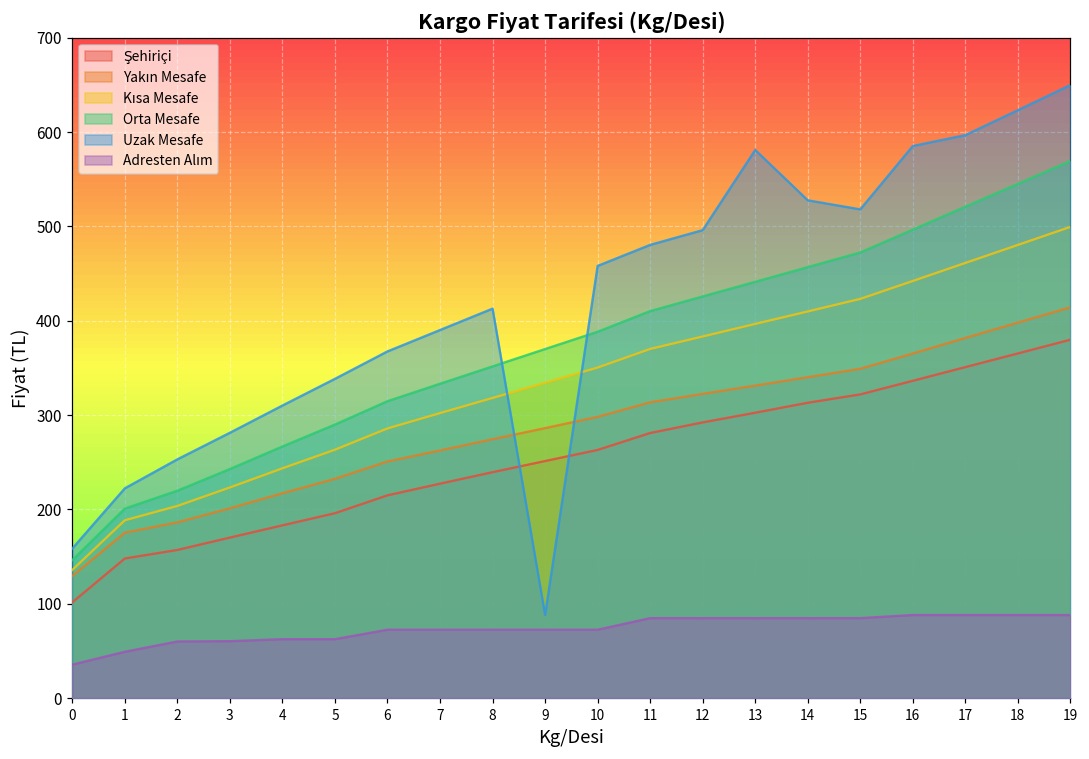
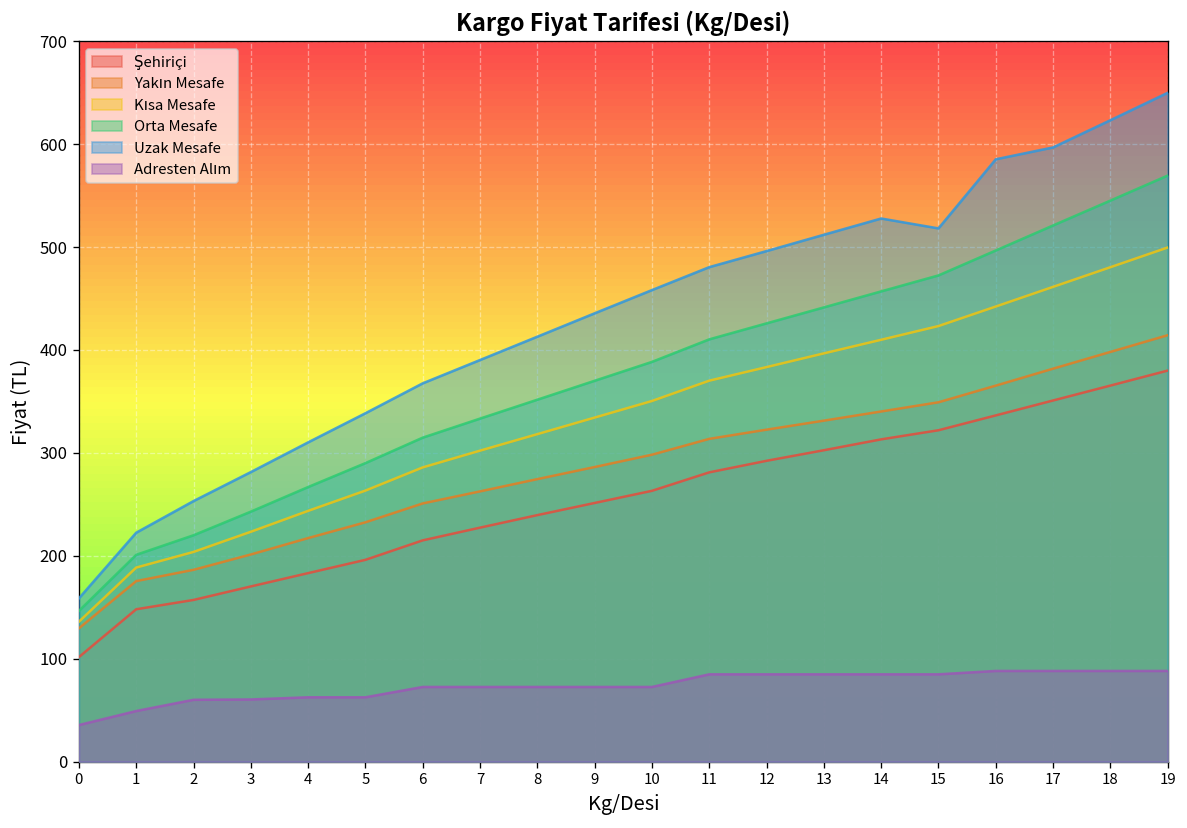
Uzak Mesafe, 9: 90 -> 440
Uzak Mesafe, 13: 580 -> 510
